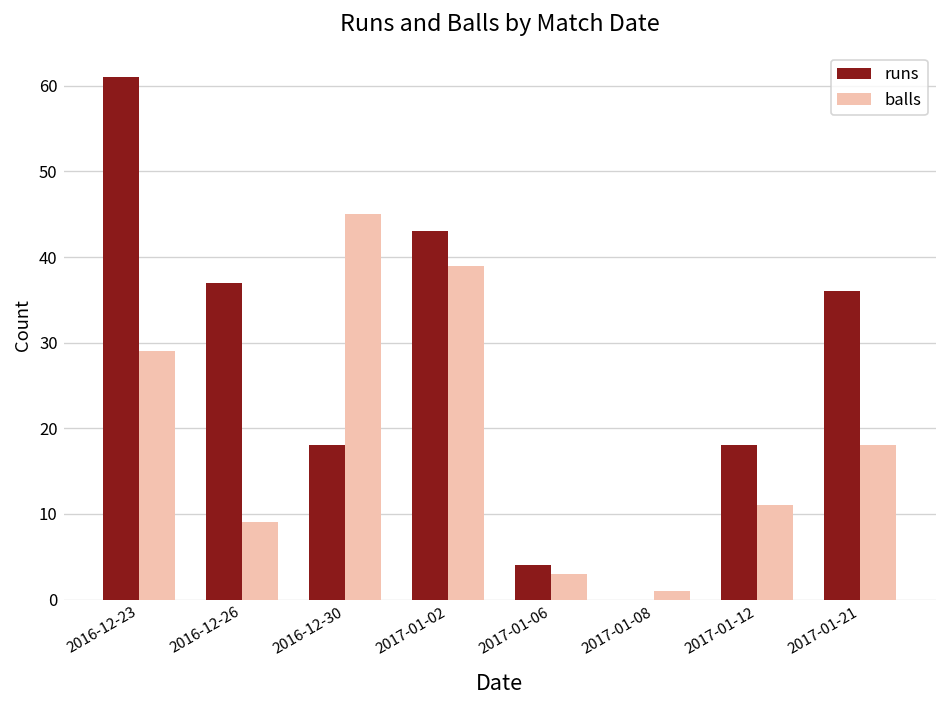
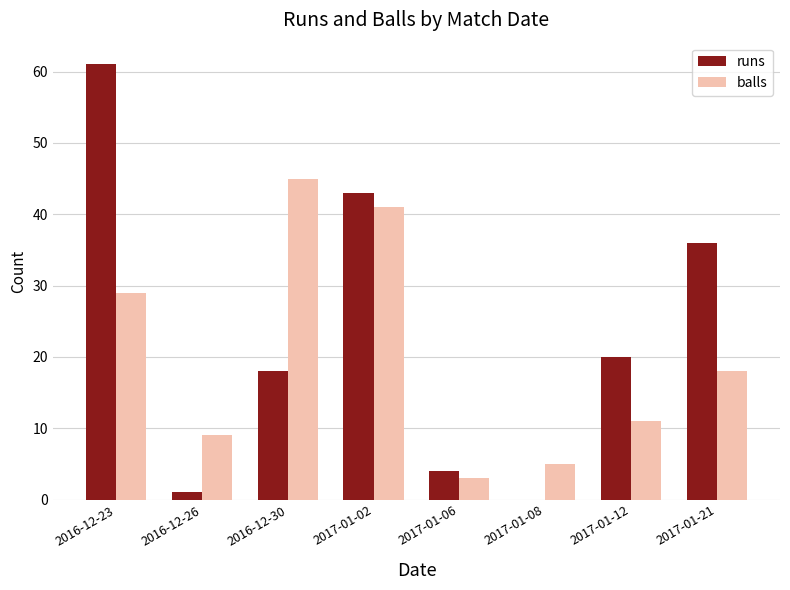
runs, 2016-12-26: 37 -> 1
balls, 2017-01-02: 39 -> 41
balls, 2017-01-08: 1 -> 5
runs, 2017-01-12: 18 -> 20
